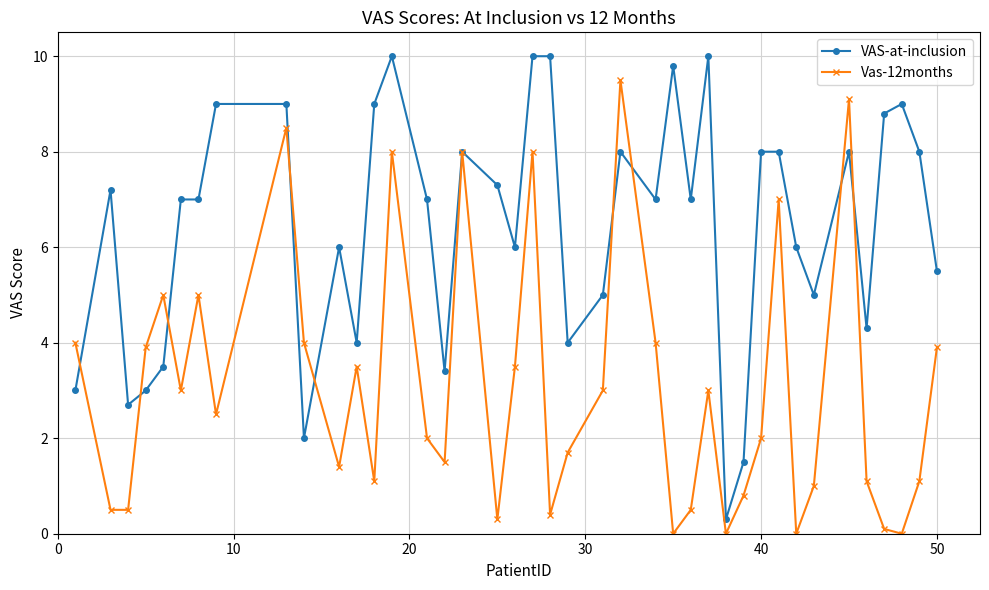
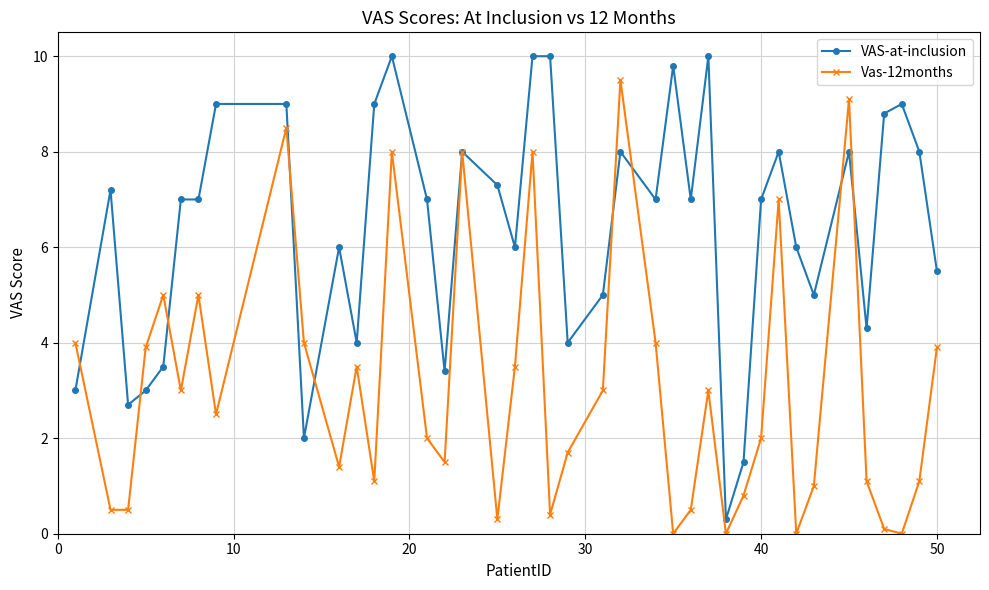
VAS-at-inclusion, 40: 8 -> 7
